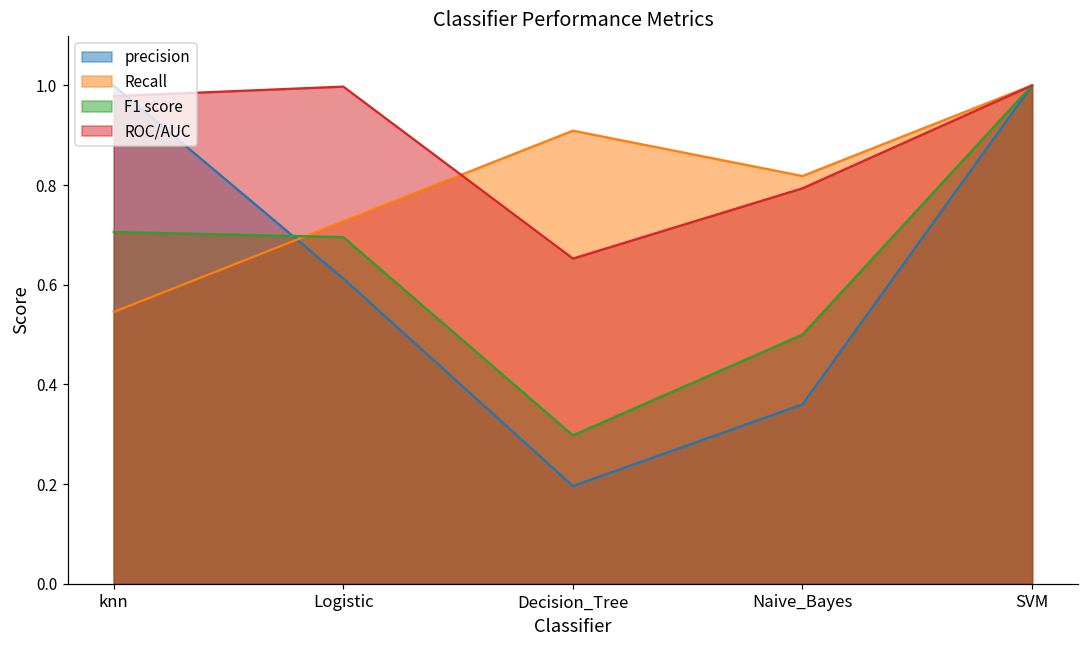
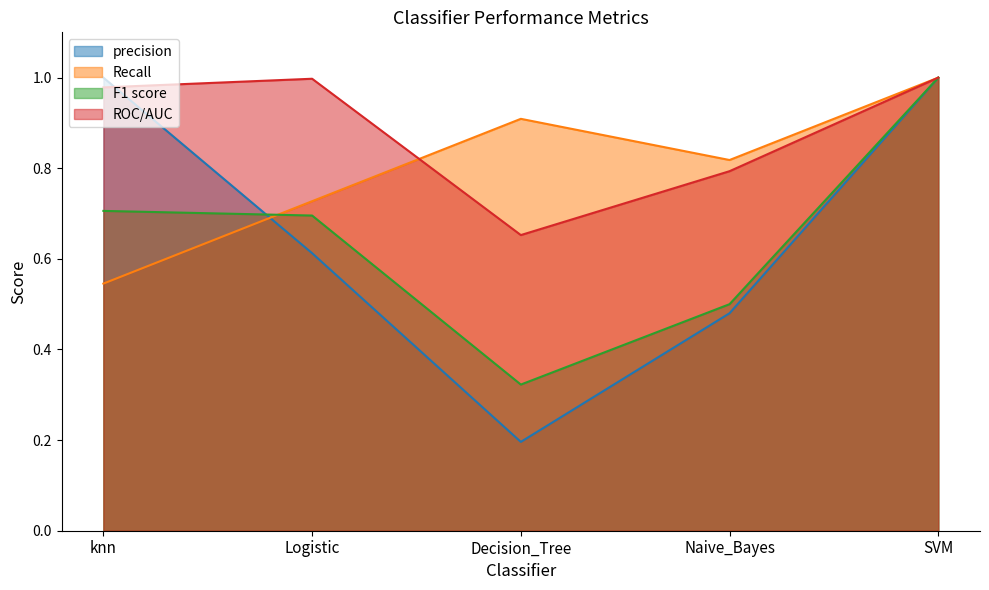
F1 score, Decision_Tree: 0.30 -> 0.32
precision, Naive_Bayes: 0.36 -> 0.48
